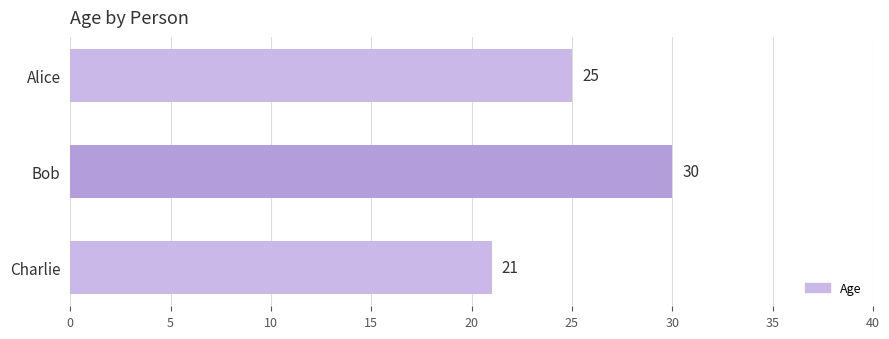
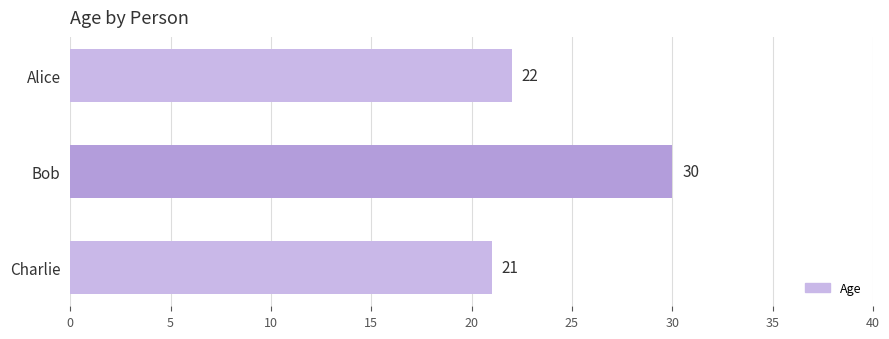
Alice: 25 -> 22
